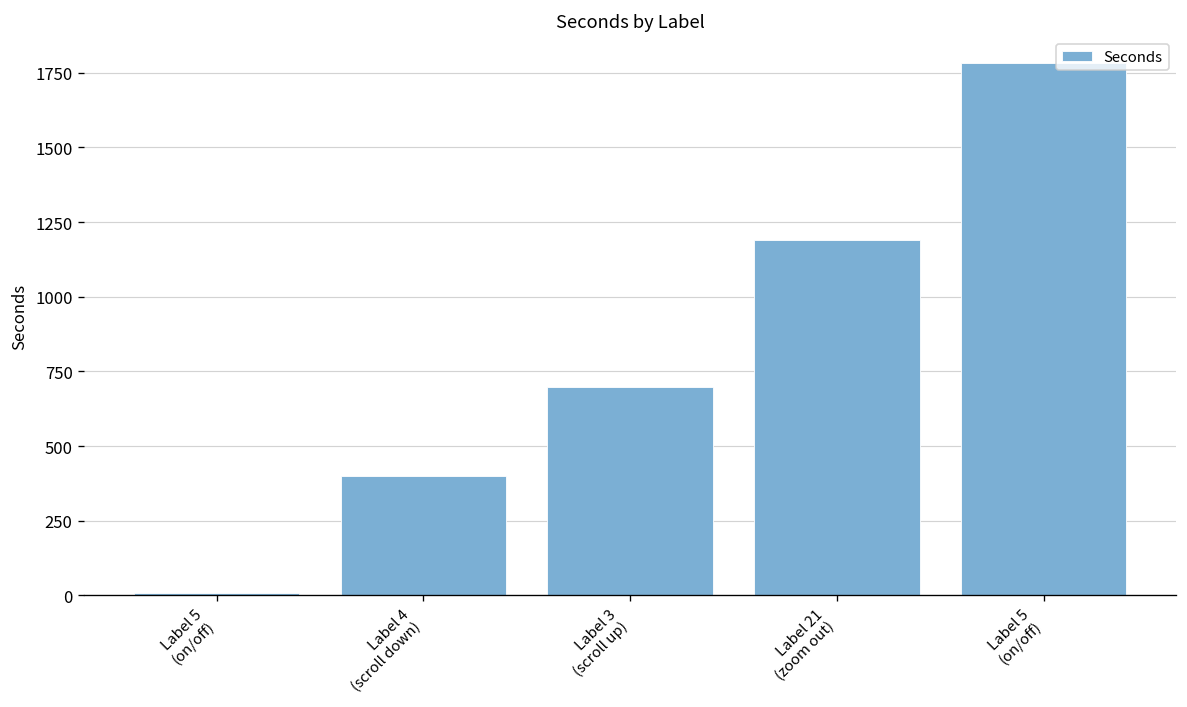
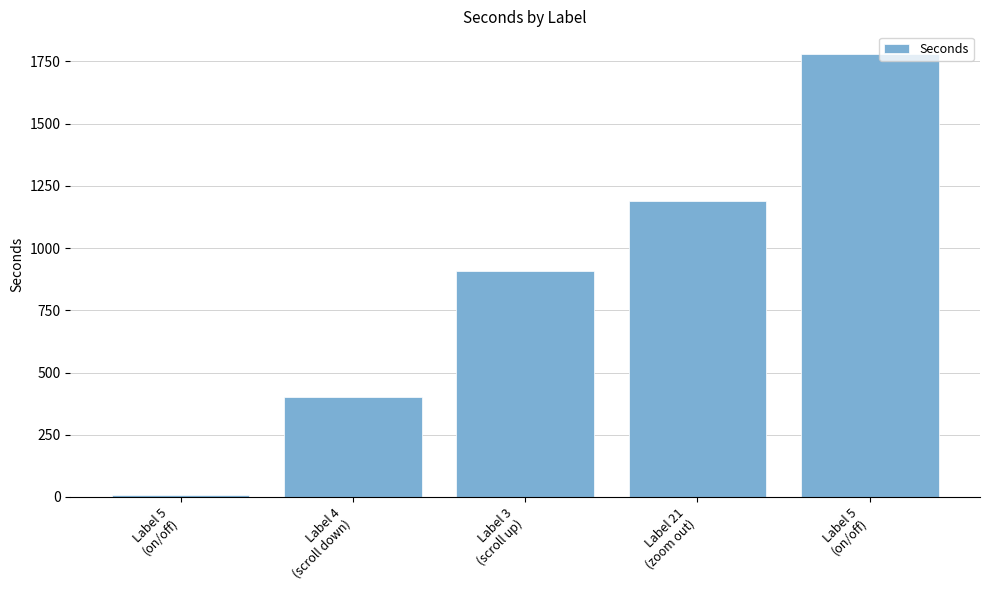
Label 3 (scroll up): 700 -> 910
